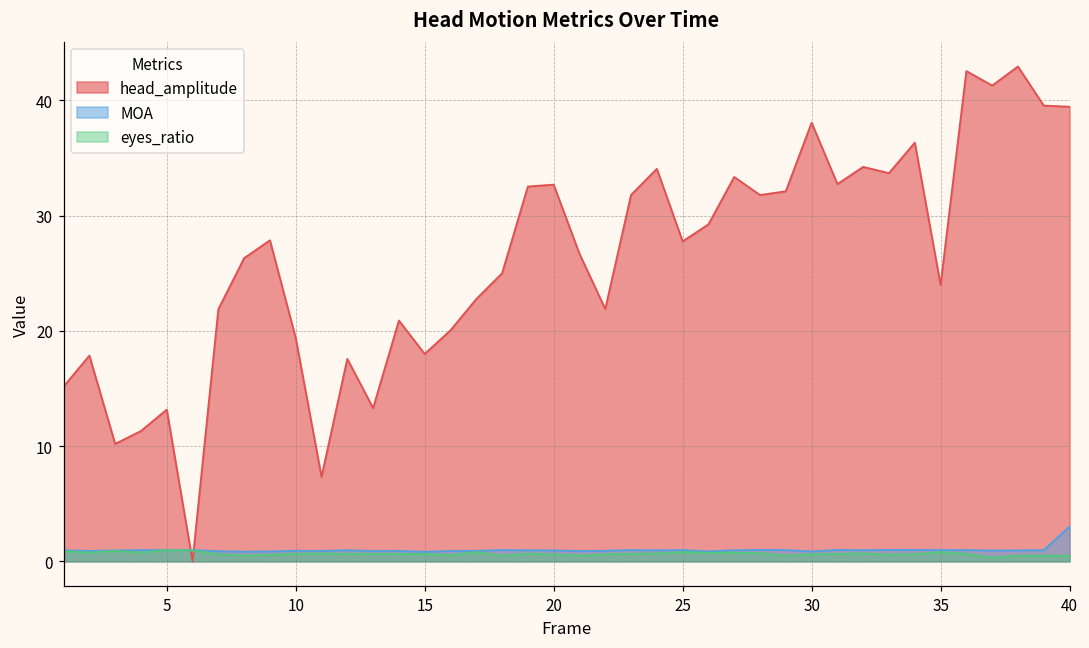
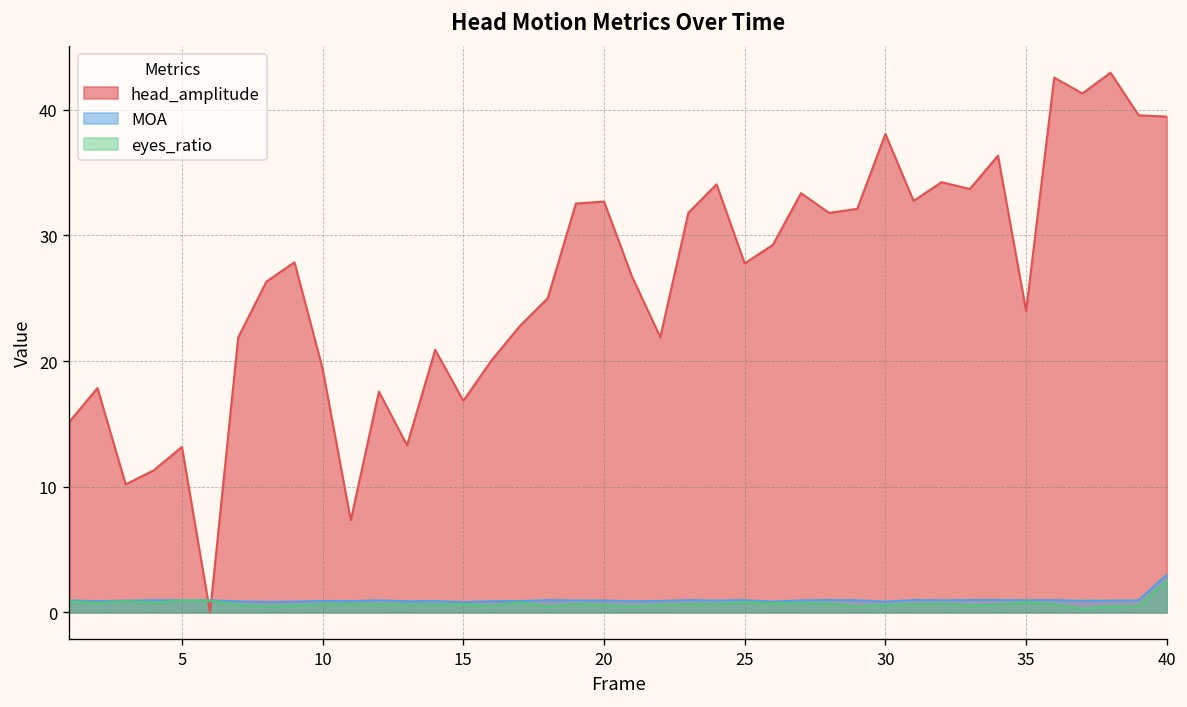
head_amplitude, 15: 18.0 -> 16.8
eyes_ratio, 40: 0.5 -> 2.5
